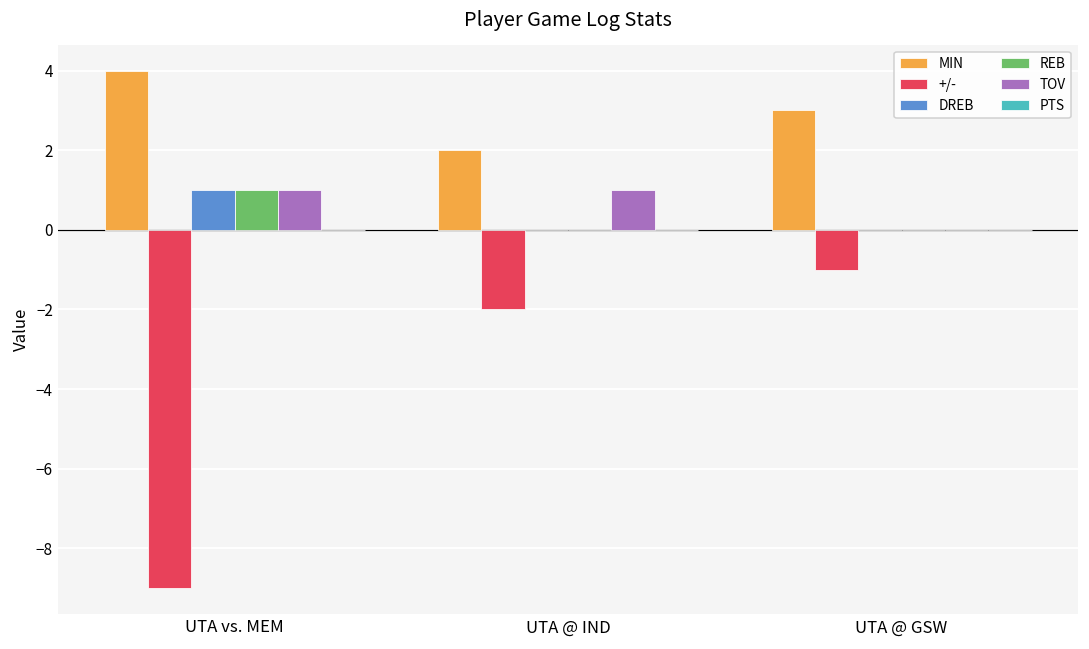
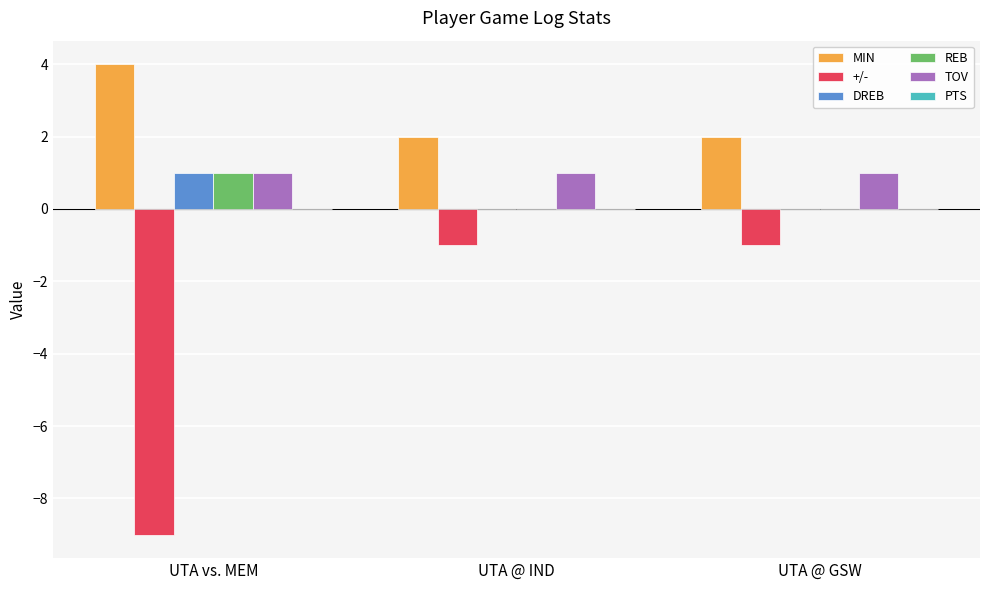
+/-, UTA @ IND: -2 -> -1
MIN, UTA @ GSW: 3 -> 2
TOV, UTA @ GSW: 0 -> 1
